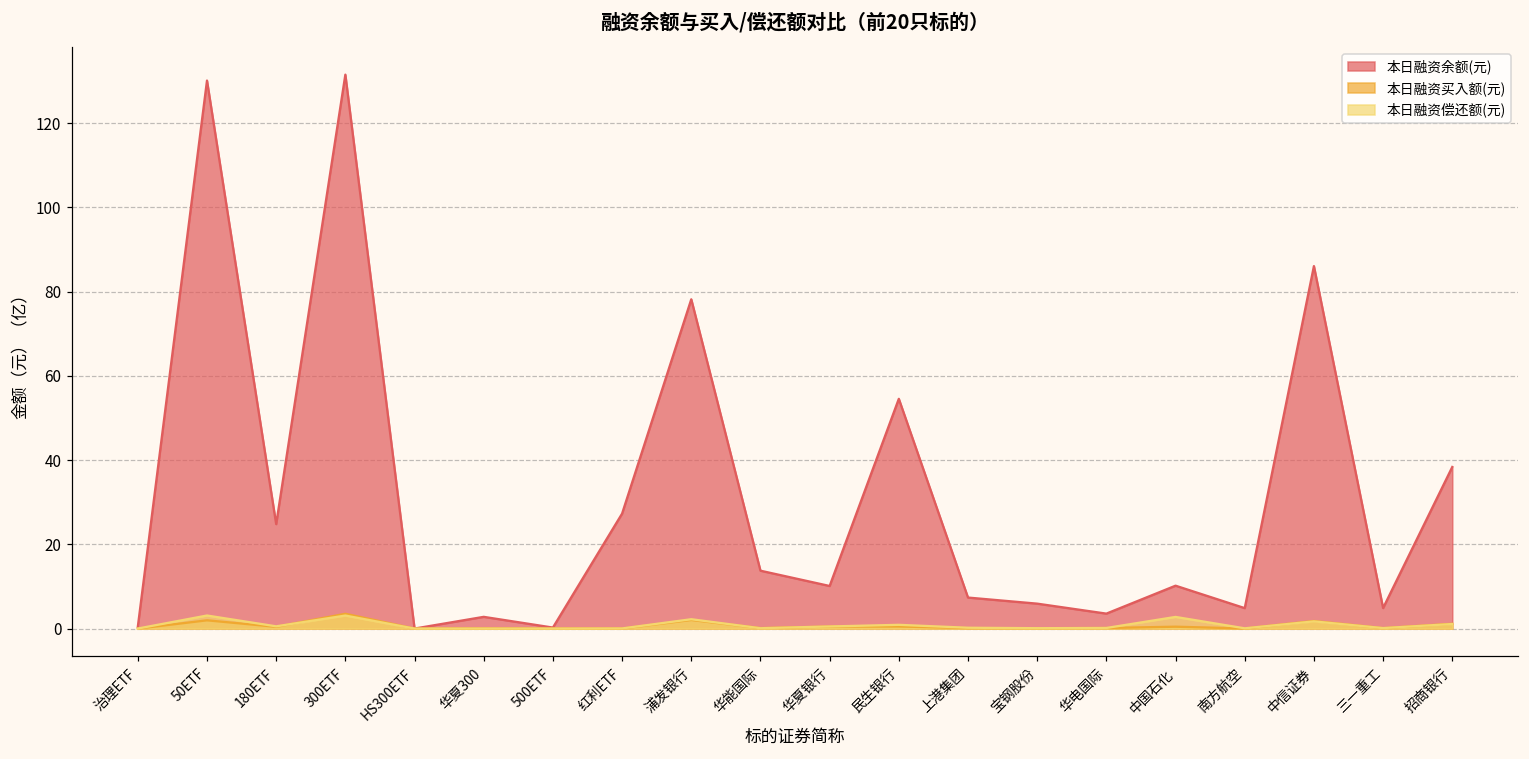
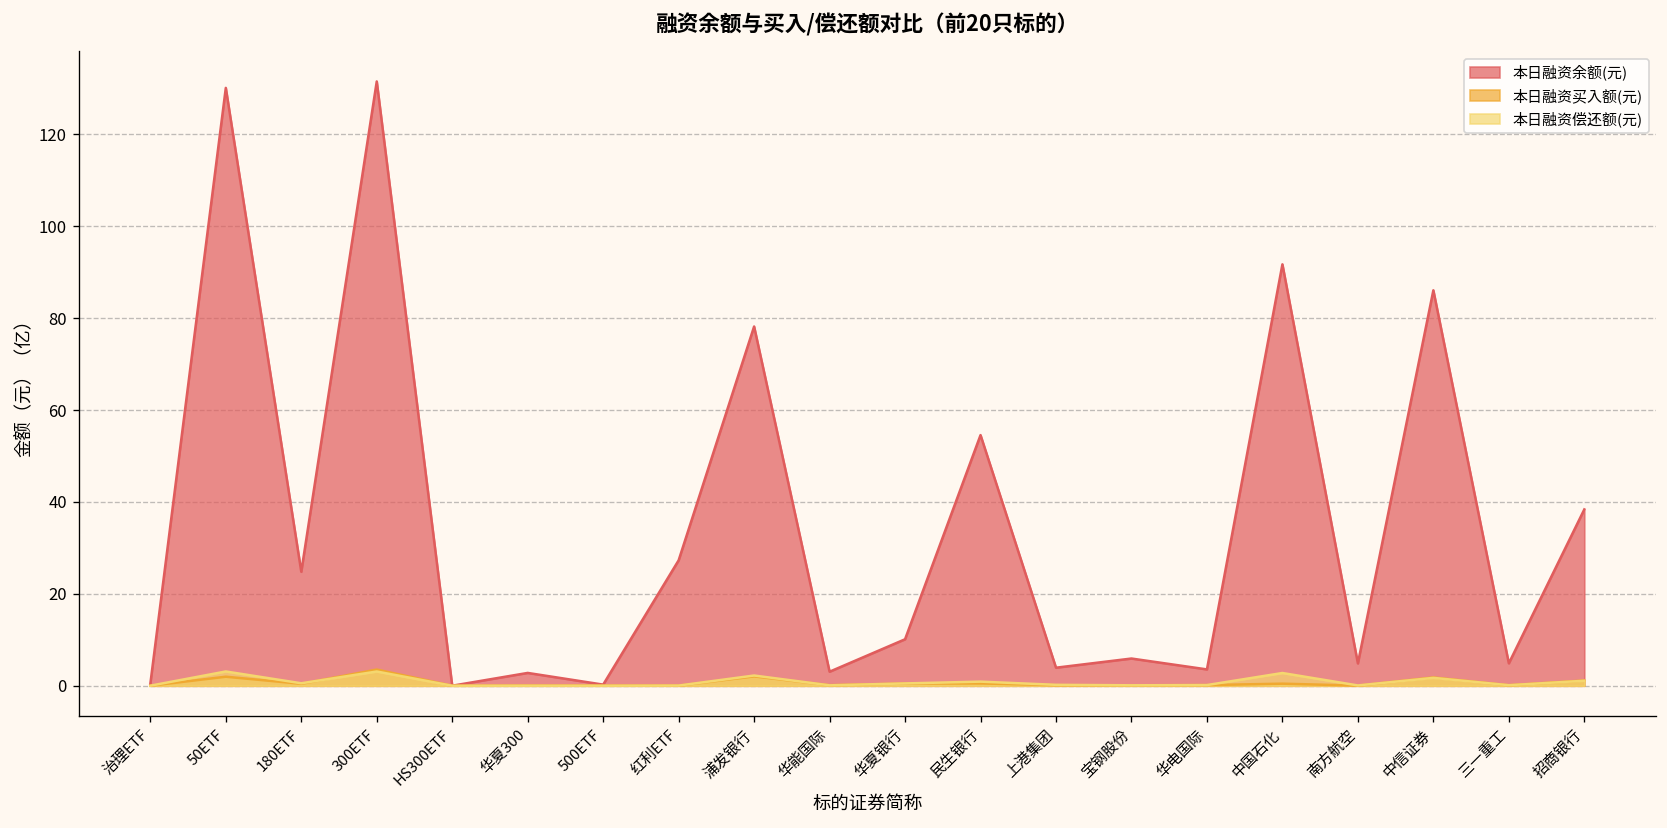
本日融资余额(元), 华能国际: 14 -> 3
本日融资余额(元), 上港集团: 7 -> 4
本日融资余额(元), 中国石化: 10 -> 92
